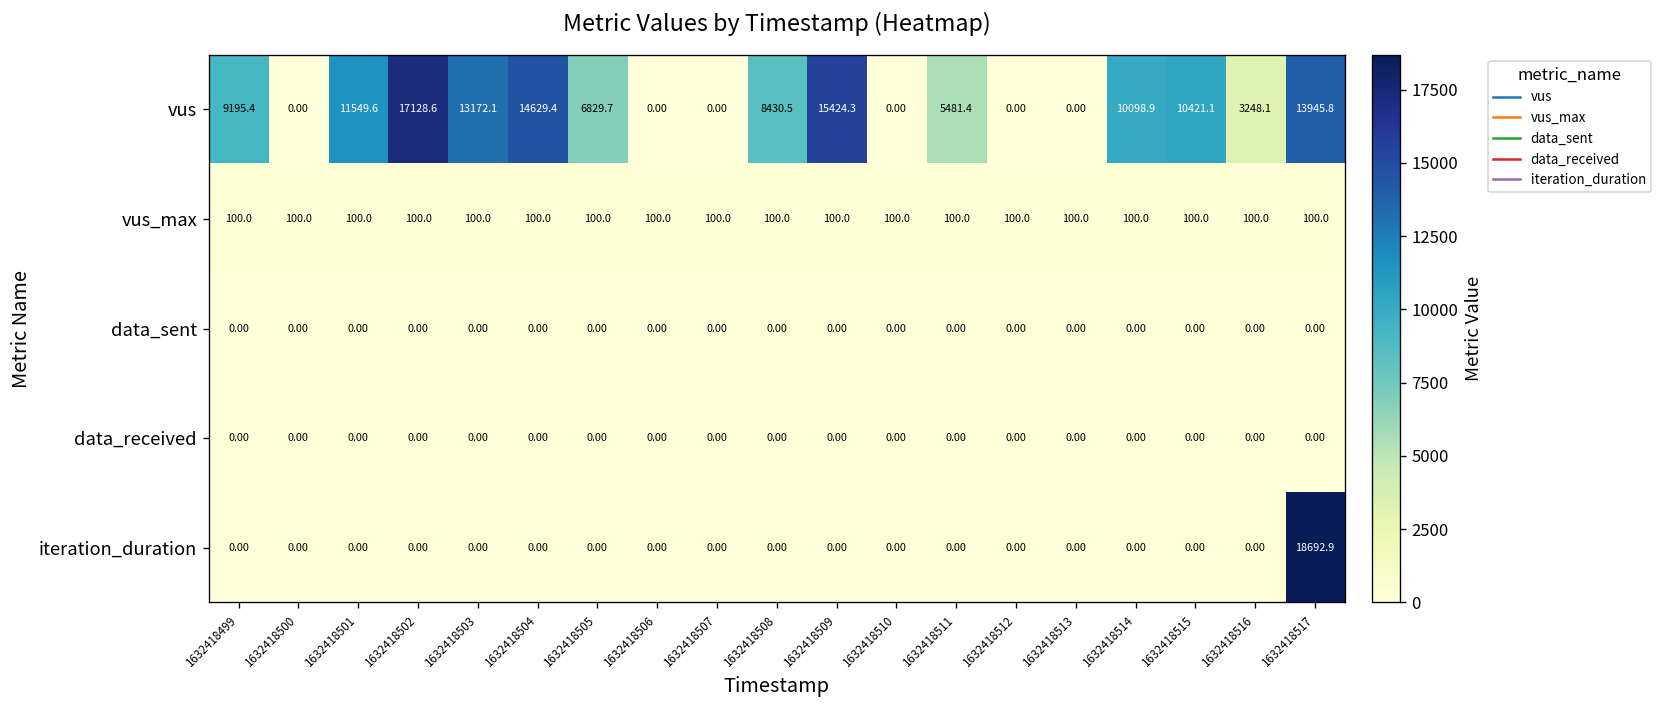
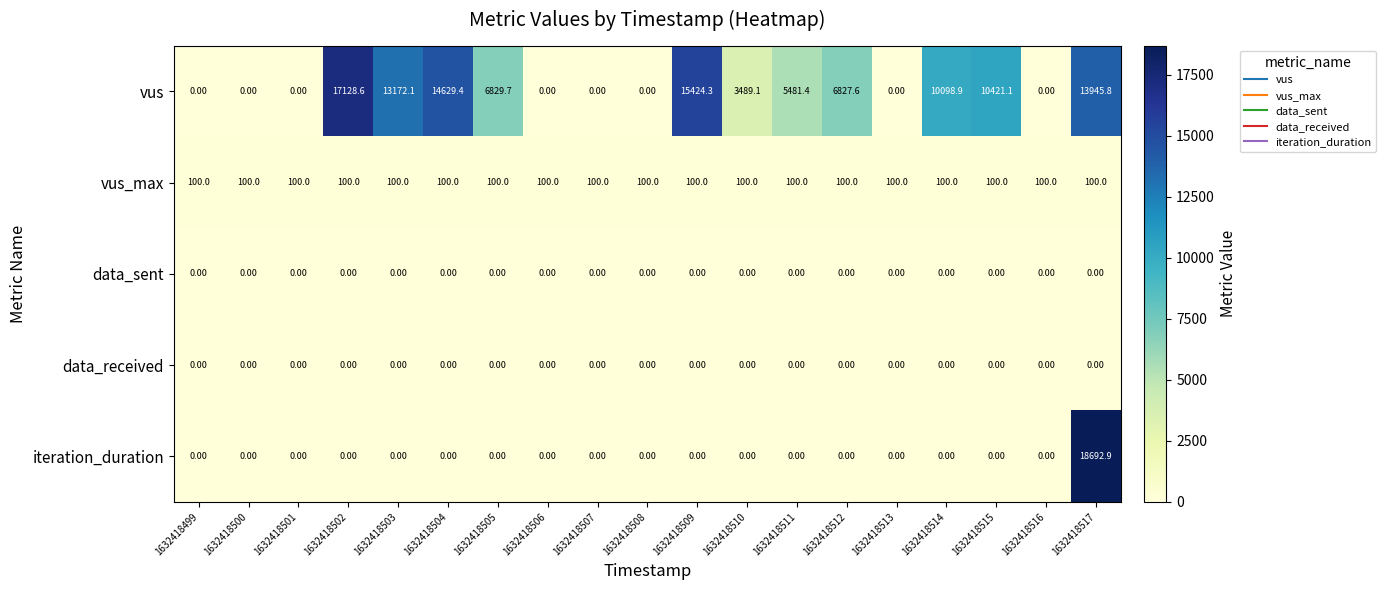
vus, 1632418499: 9195.4 -> 0.00
vus, 1632418501: 11549.6 -> 0.00
vus, 1632418508: 8430.5 -> 0.00
vus, 1632418510: 0.00 -> 3489.1
vus, 1632418512: 0.00 -> 6827.6
vus, 1632418516: 3248.1 -> 0.00
